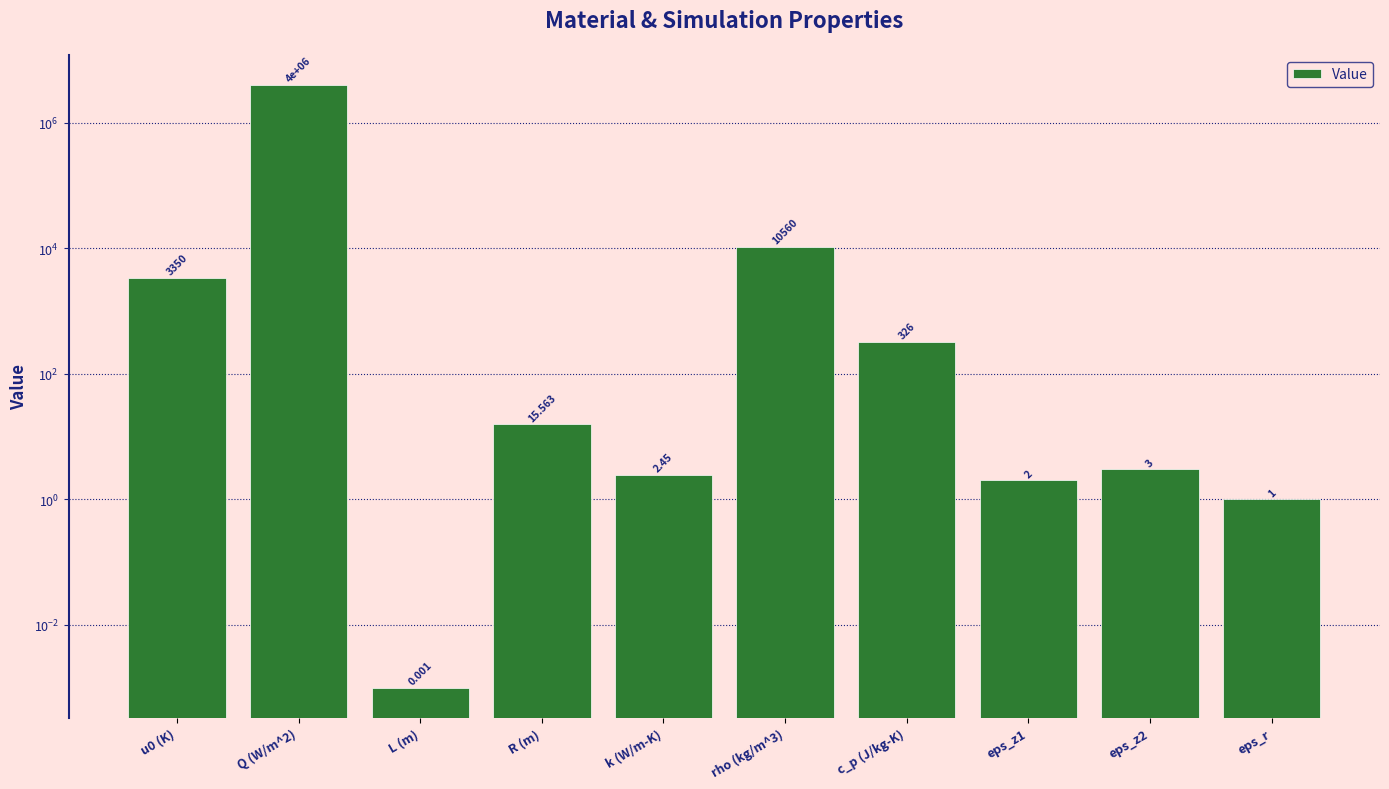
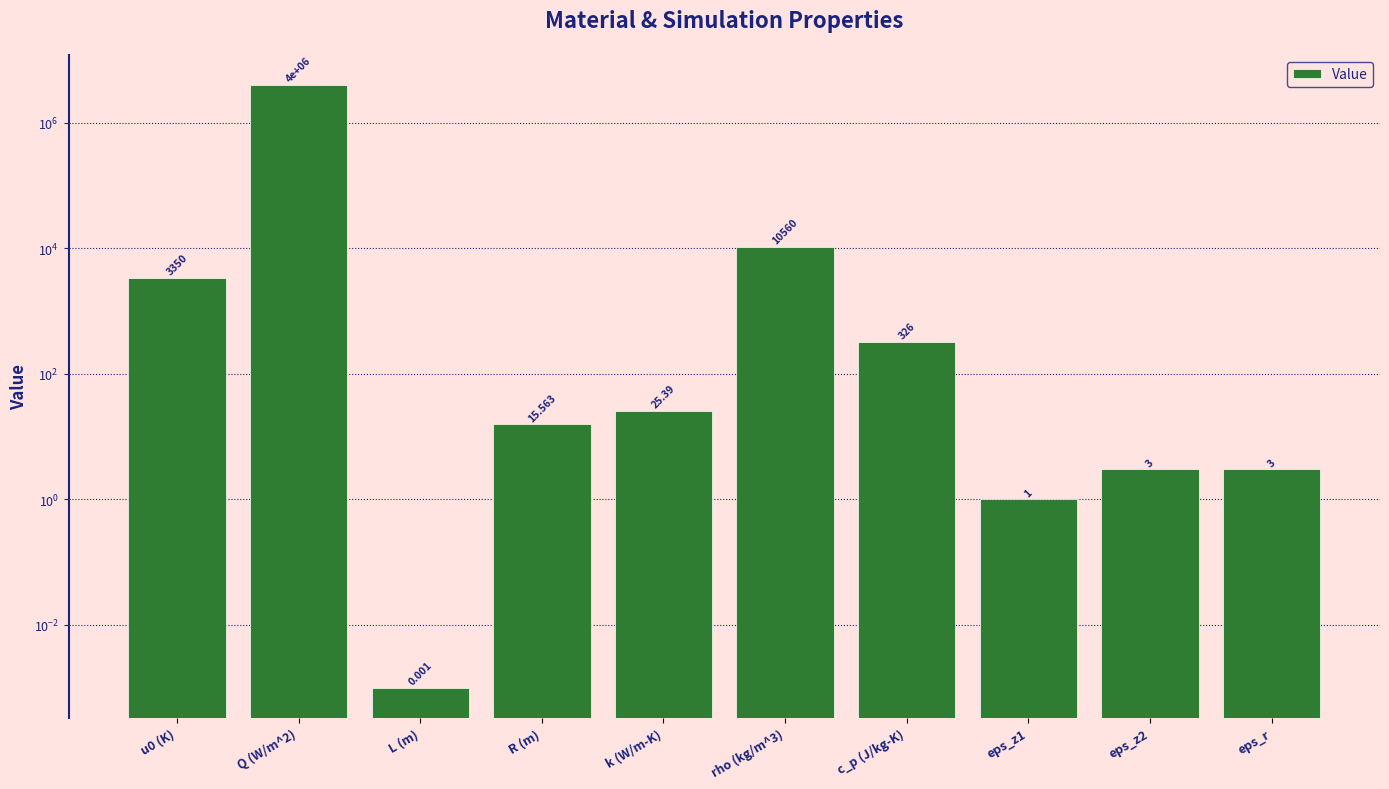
k (W/m-K): 2.45 -> 25.39
eps_z1: 2 -> 1
eps_r: 1 -> 3
